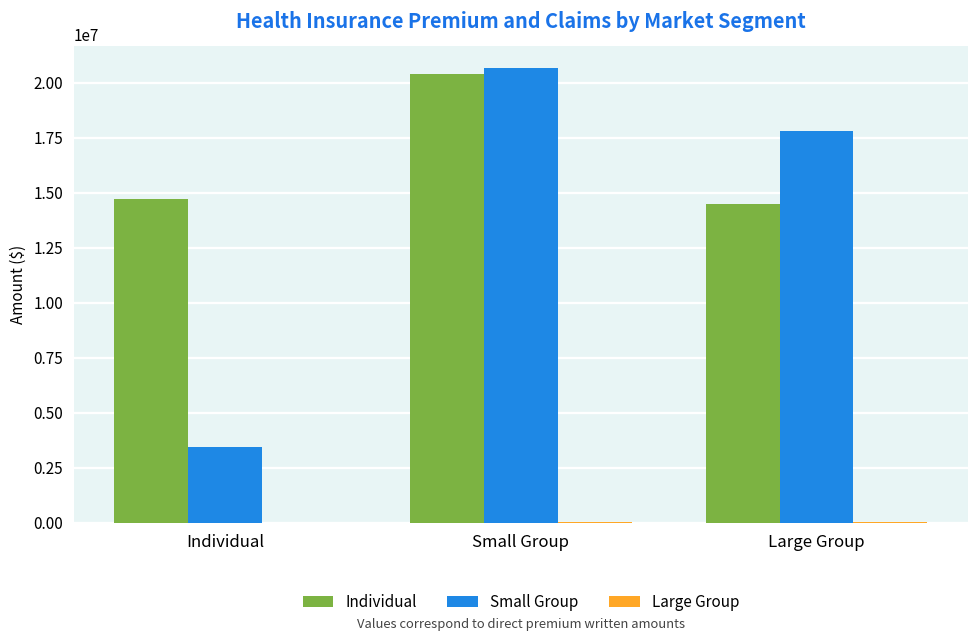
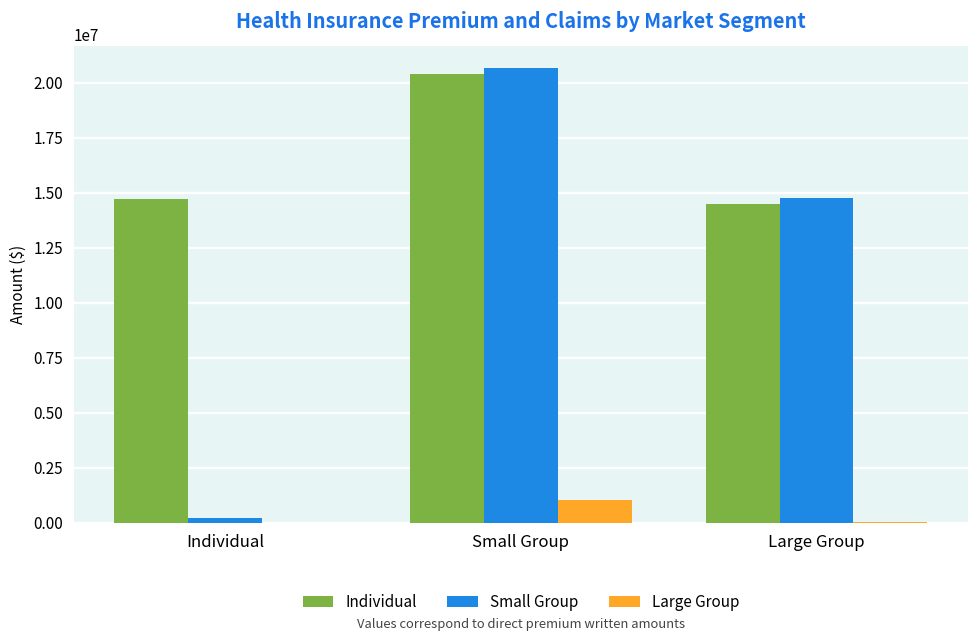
Small Group, Individual: 3400000 -> 200000
Large Group, Small Group: 0 -> 1000000
Small Group, Large Group: 17800000 -> 14800000
